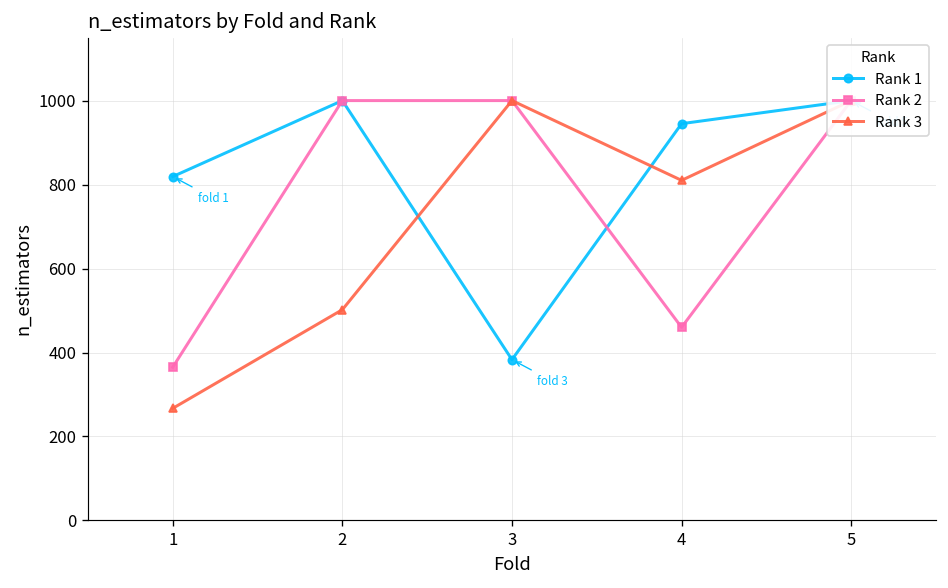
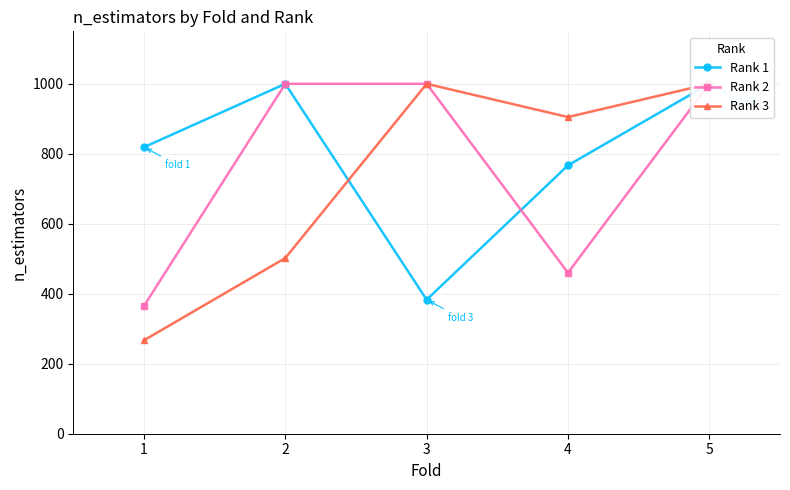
Rank 1, 4: 950 -> 770
Rank 3, 4: 810 -> 910
